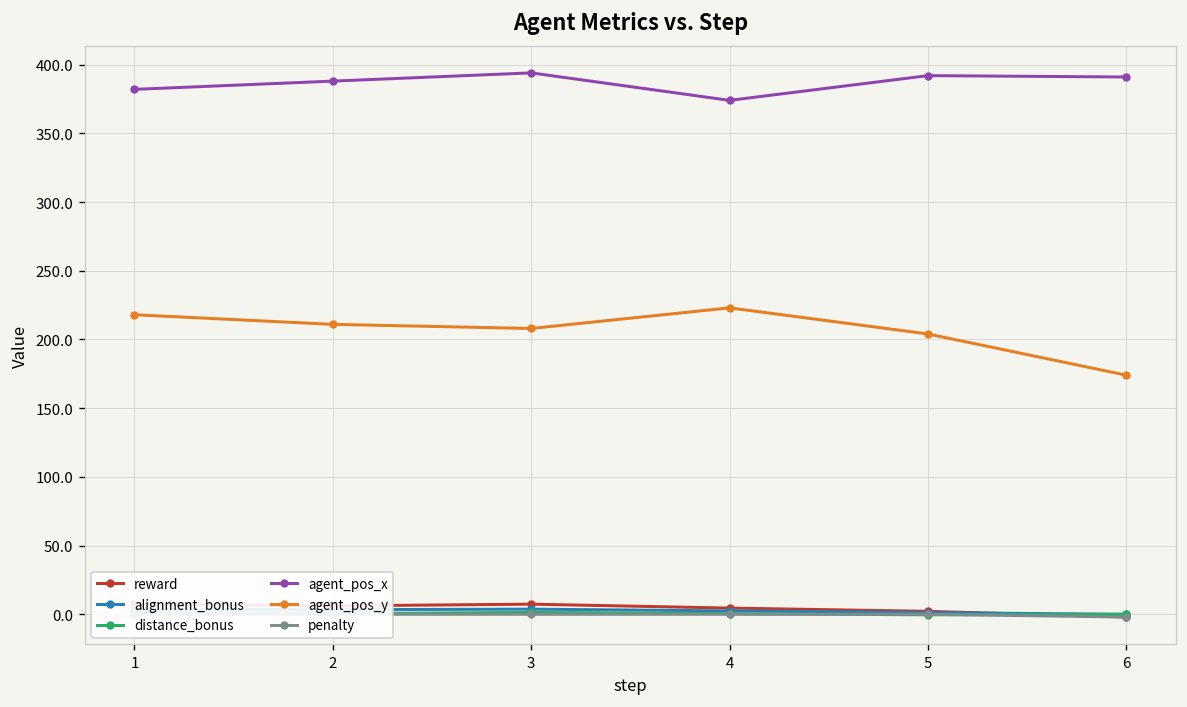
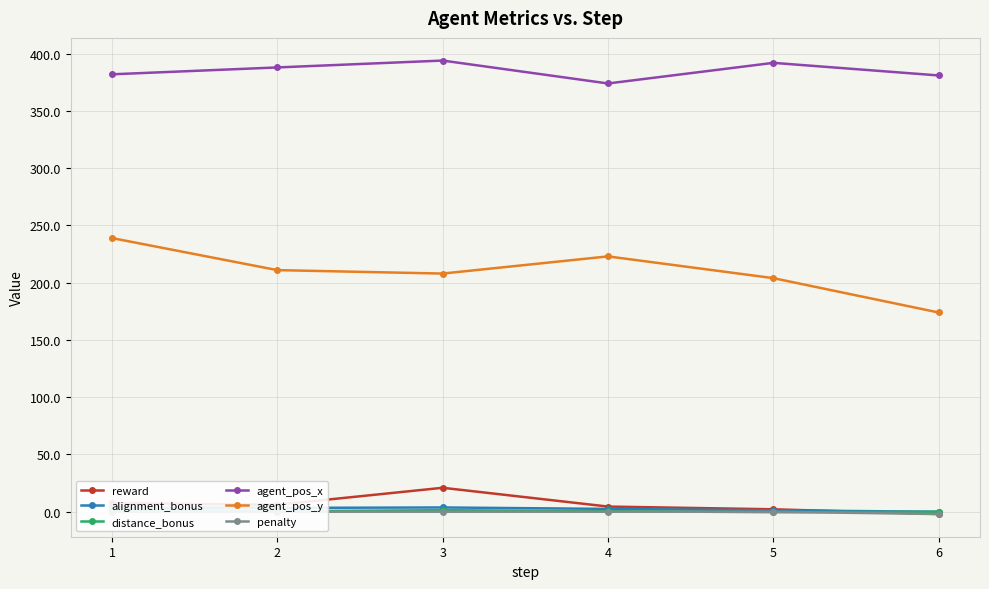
agent_pos_y, 1: 218 -> 239
reward, 3: 7 -> 21
agent_pos_x, 6: 391 -> 381
